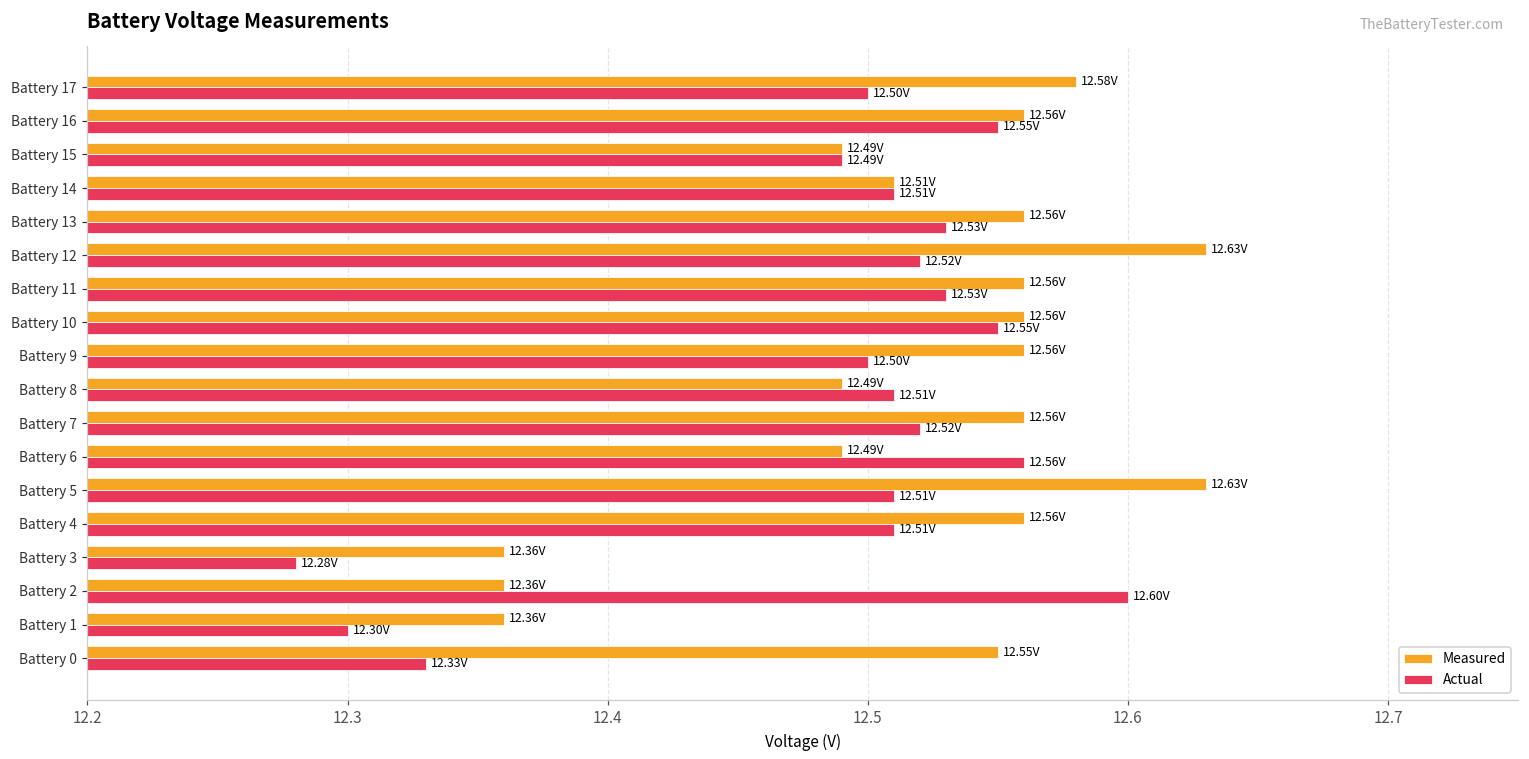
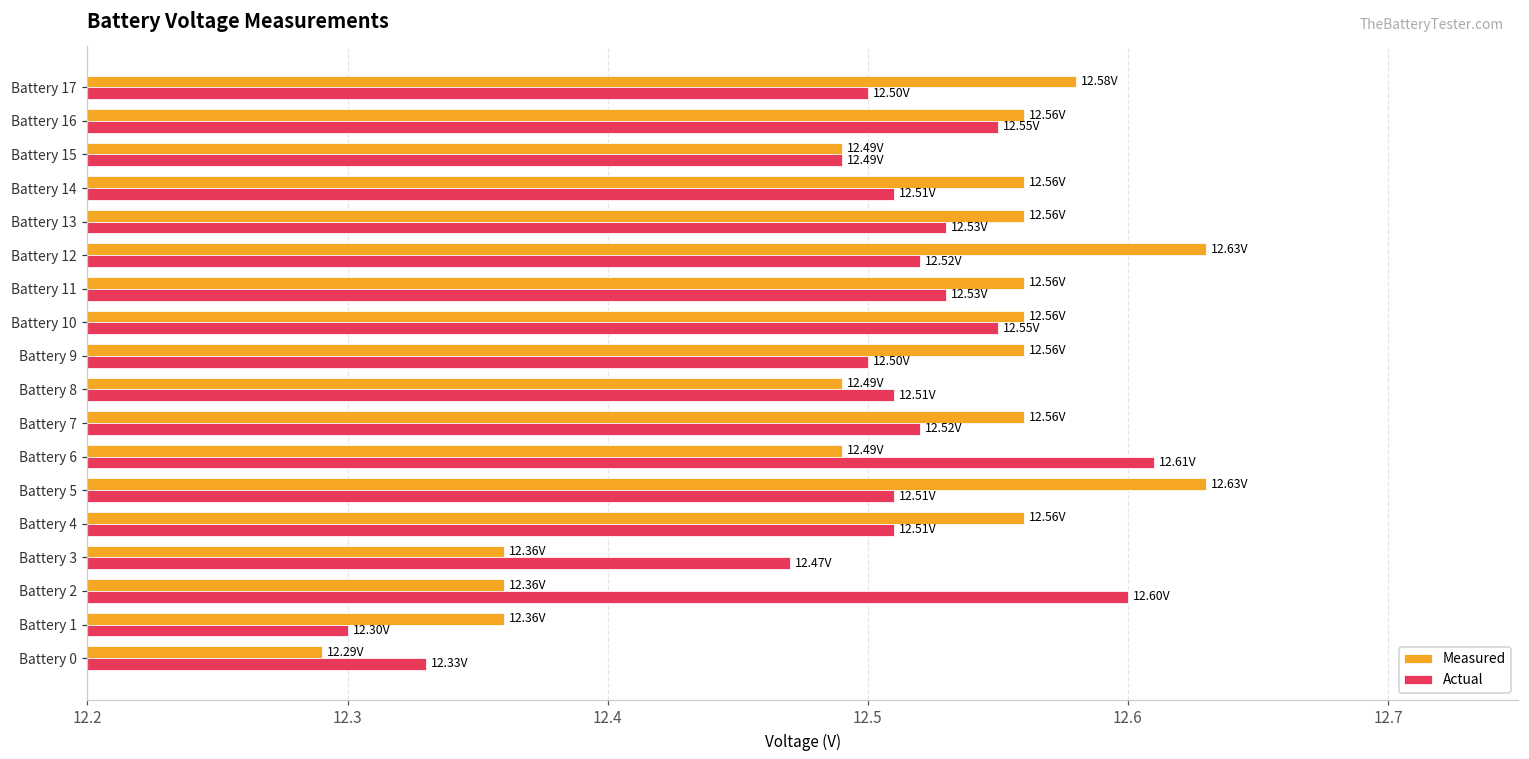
Measured, Battery 14: 12.51V -> 12.56V
Actual, Battery 6: 12.56V -> 12.61V
Actual, Battery 3: 12.28V -> 12.47V
Measured, Battery 0: 12.55V -> 12.29V
